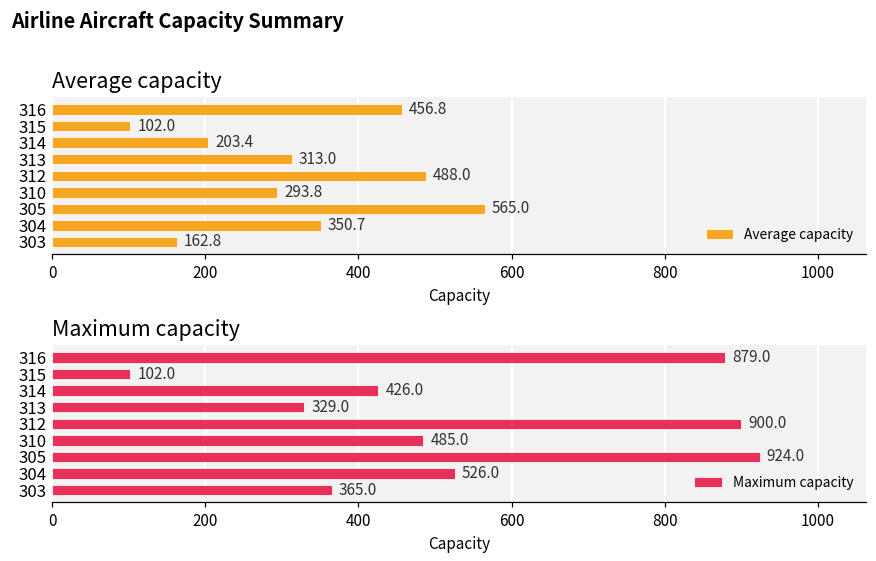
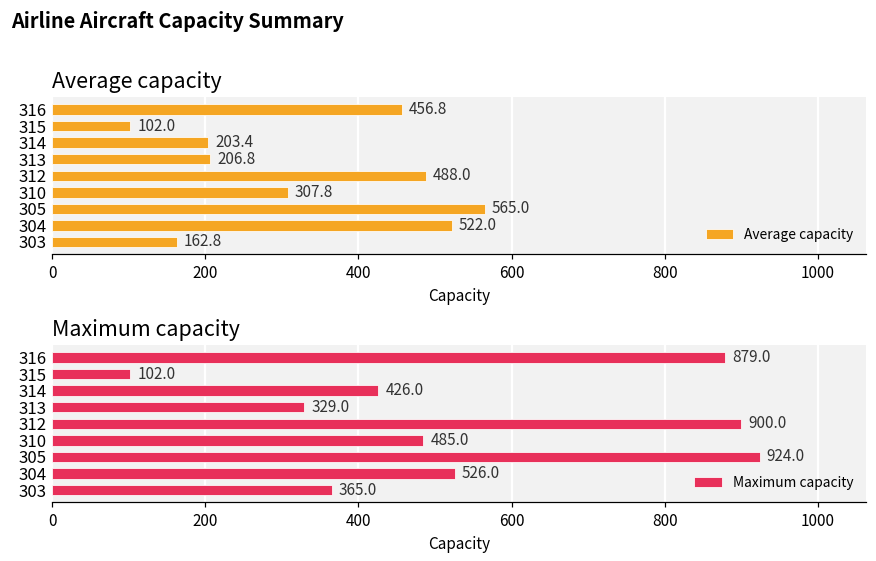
Average capacity, 313: 313.0 -> 206.8
Average capacity, 310: 293.8 -> 307.8
Average capacity, 304: 350.7 -> 522.0
